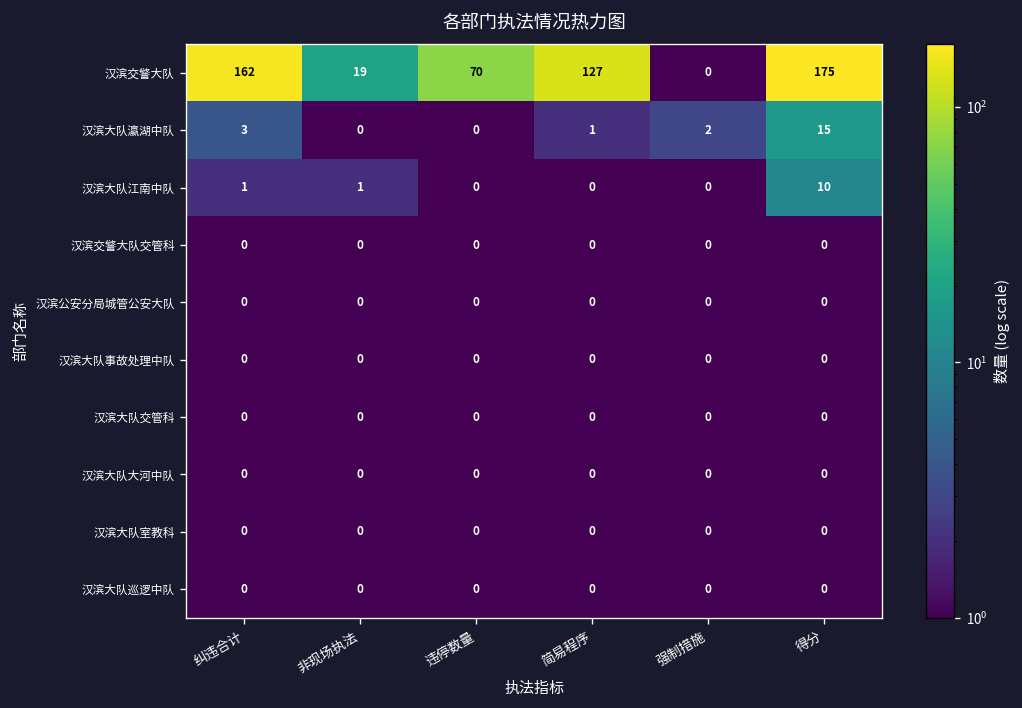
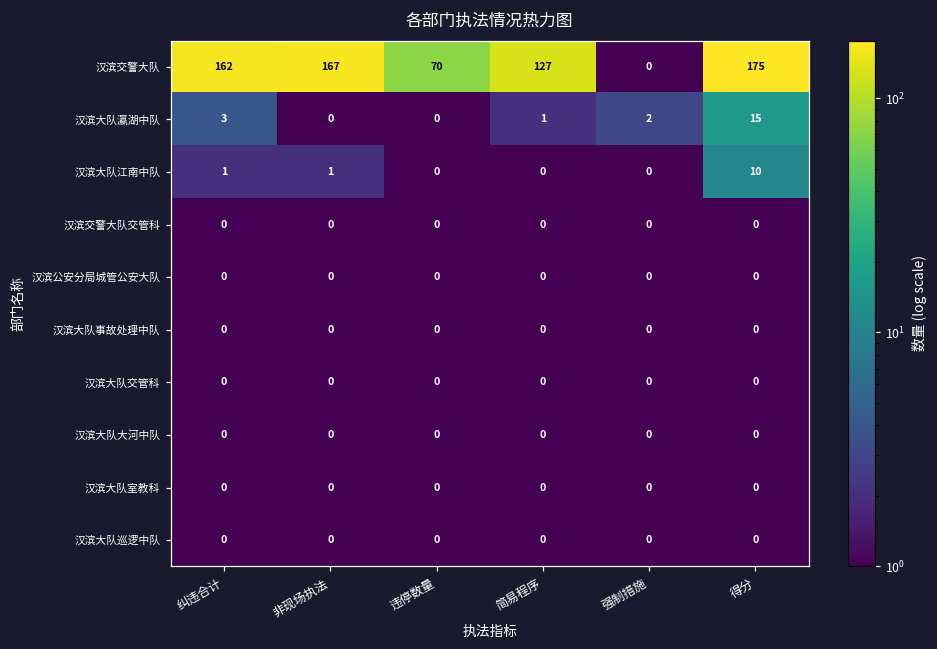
汉滨交警大队, 非现场执法: 19 -> 167
